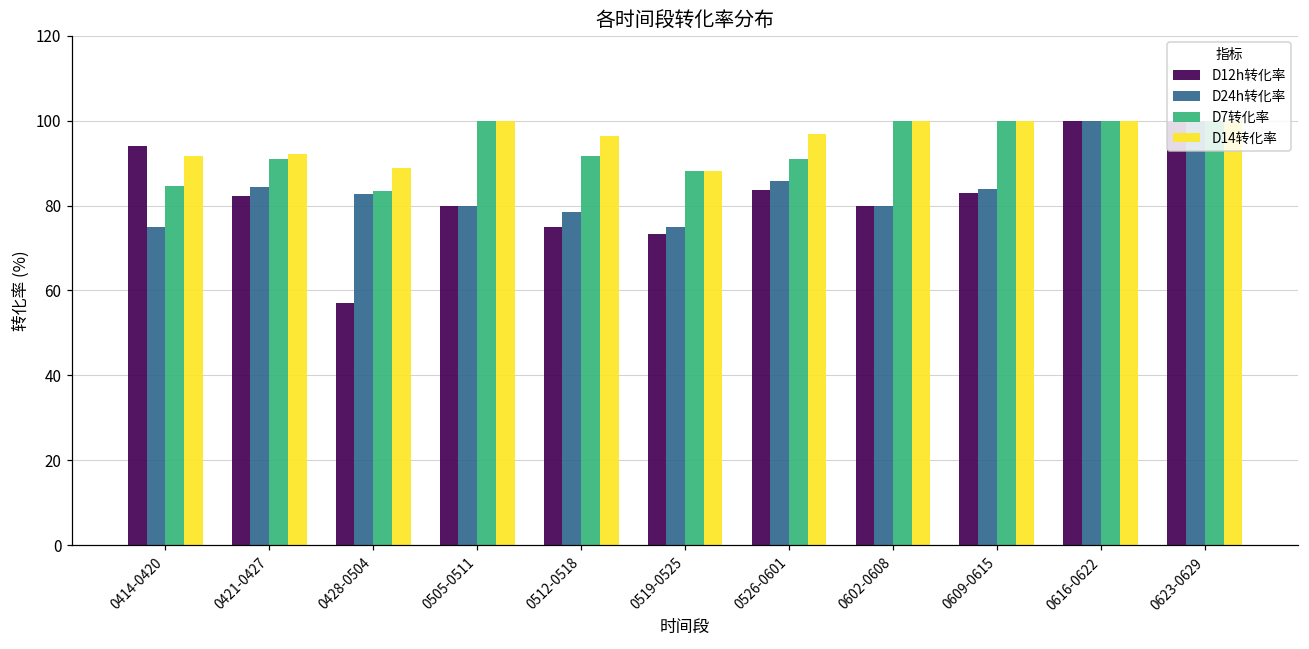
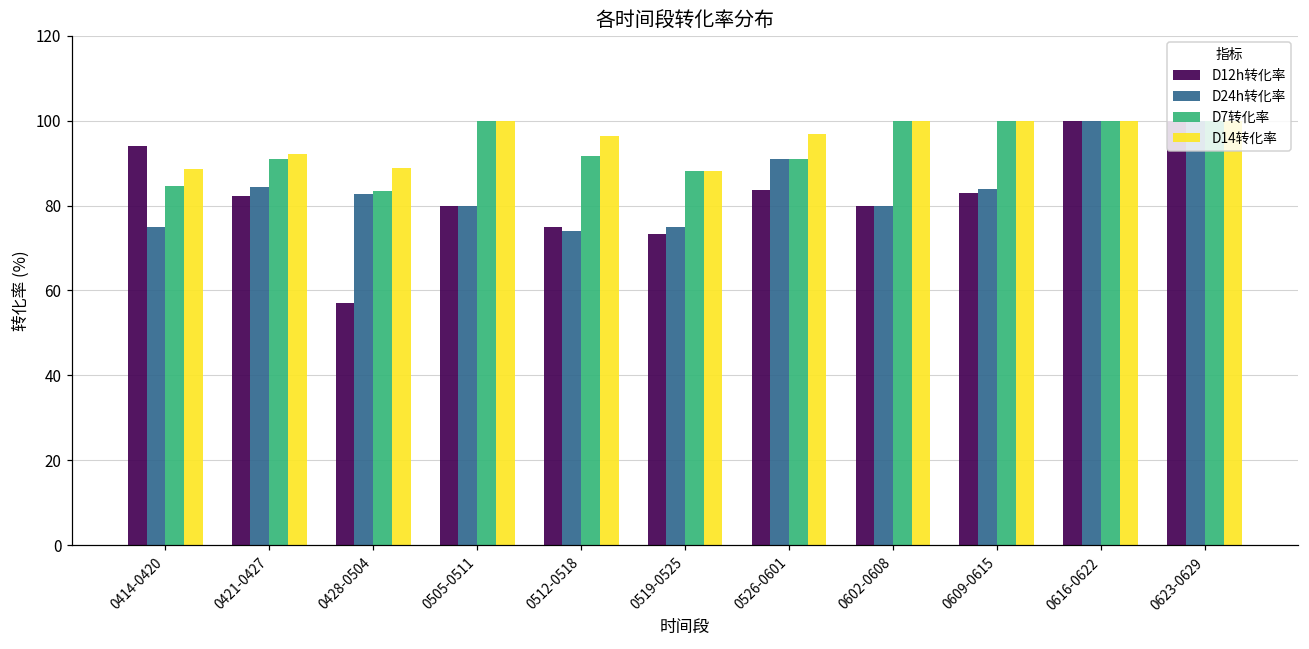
D14转化率, 0414-0420: 92 -> 89
D24h转化率, 0512-0518: 79 -> 74
D24h转化率, 0526-0601: 86 -> 91
